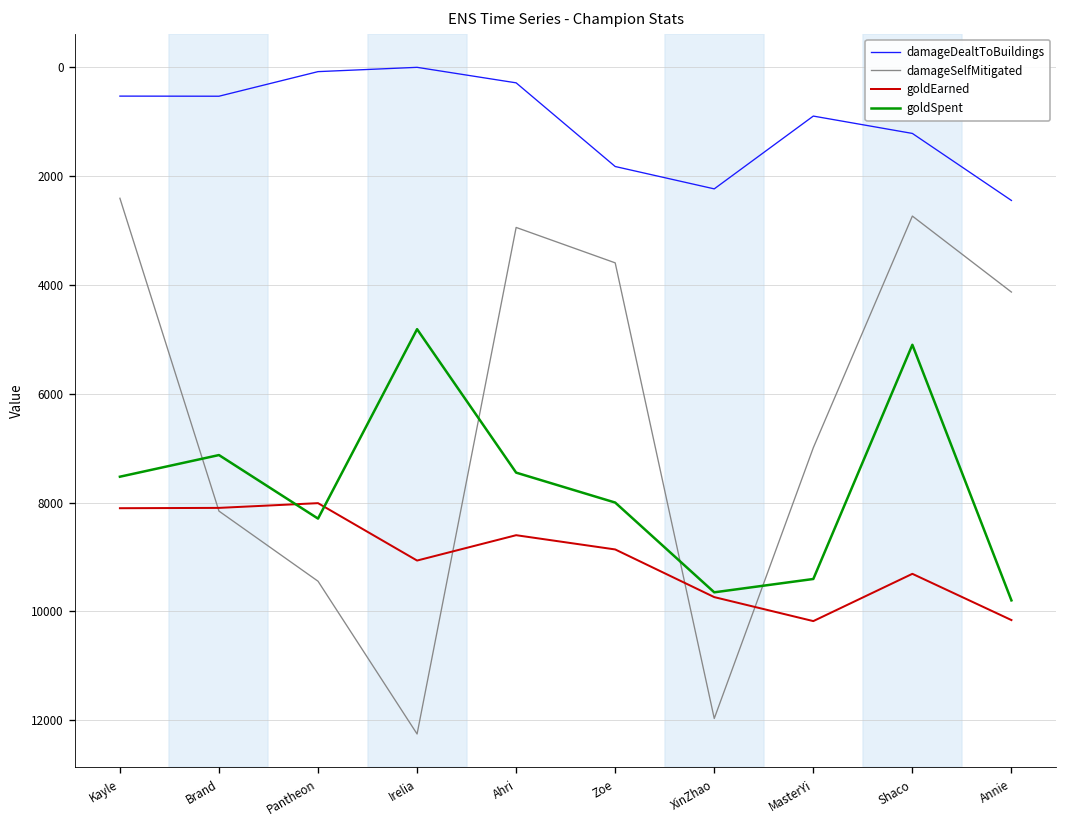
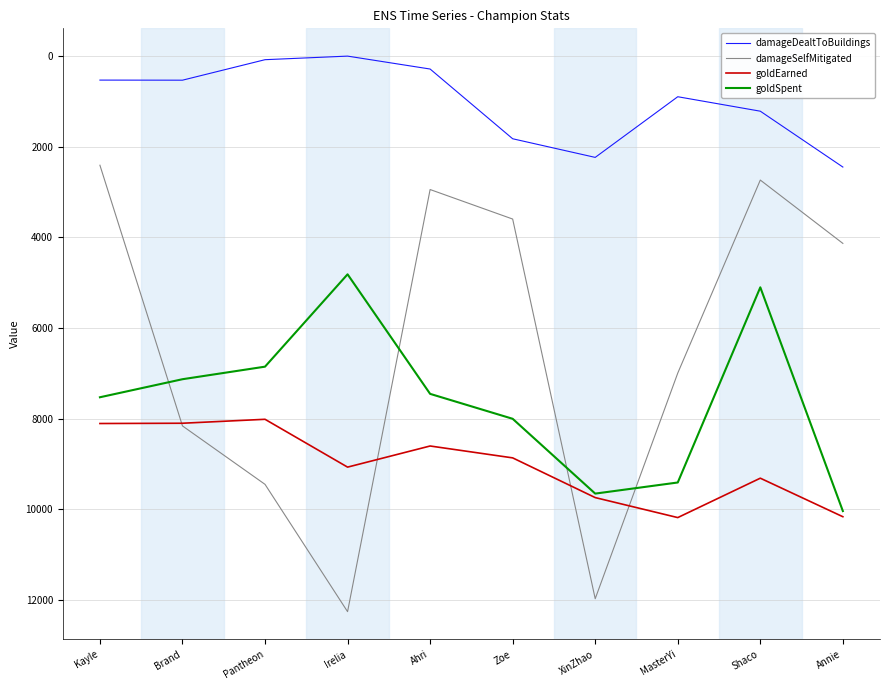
goldSpent, Pantheon: 8300 -> 6900
goldSpent, Annie: 9800 -> 10000
